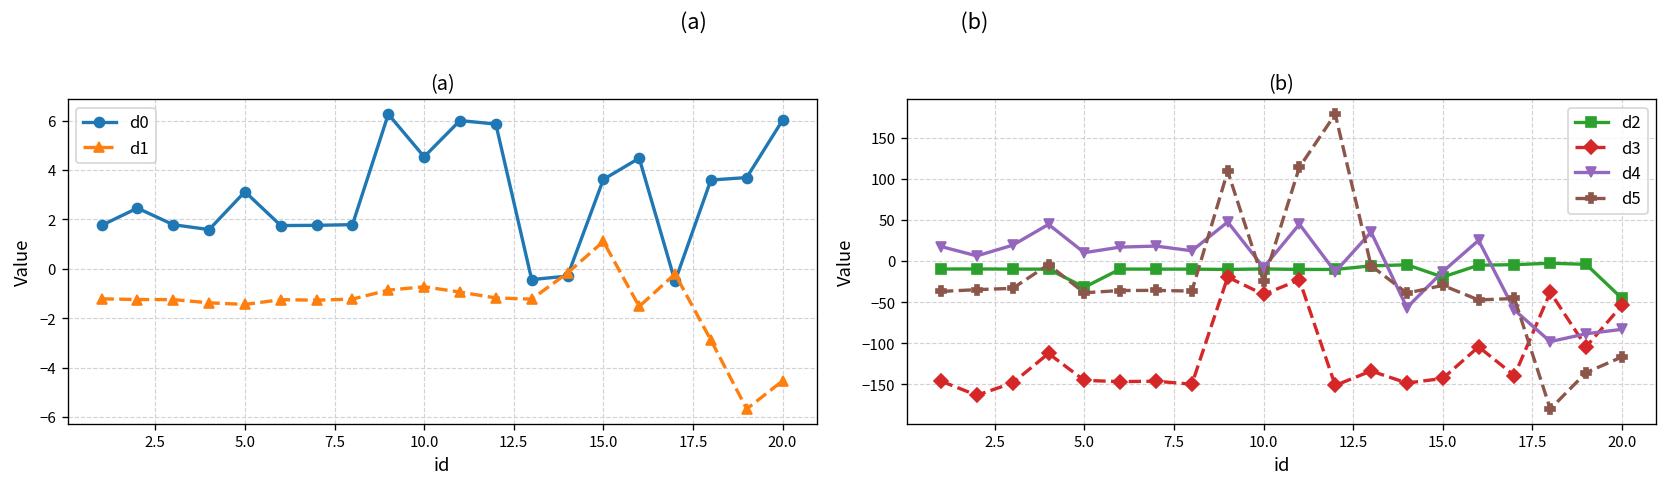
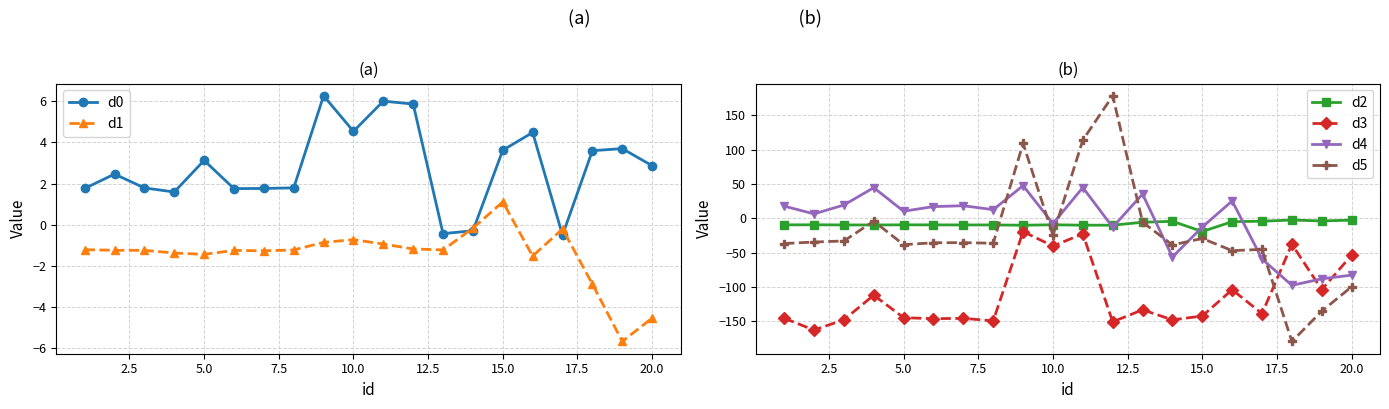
(a), d0, 20.0: 6.0 -> 2.9
(b), d2, 5.0: -30 -> -10
(b), d2, 20.0: -50 -> 0
(b), d5, 20.0: -120 -> -100
